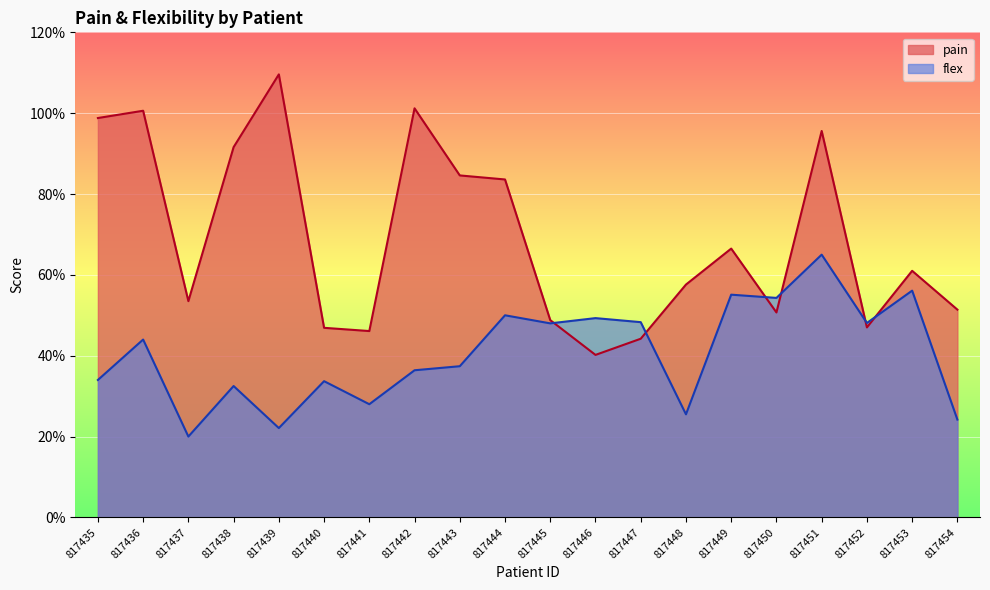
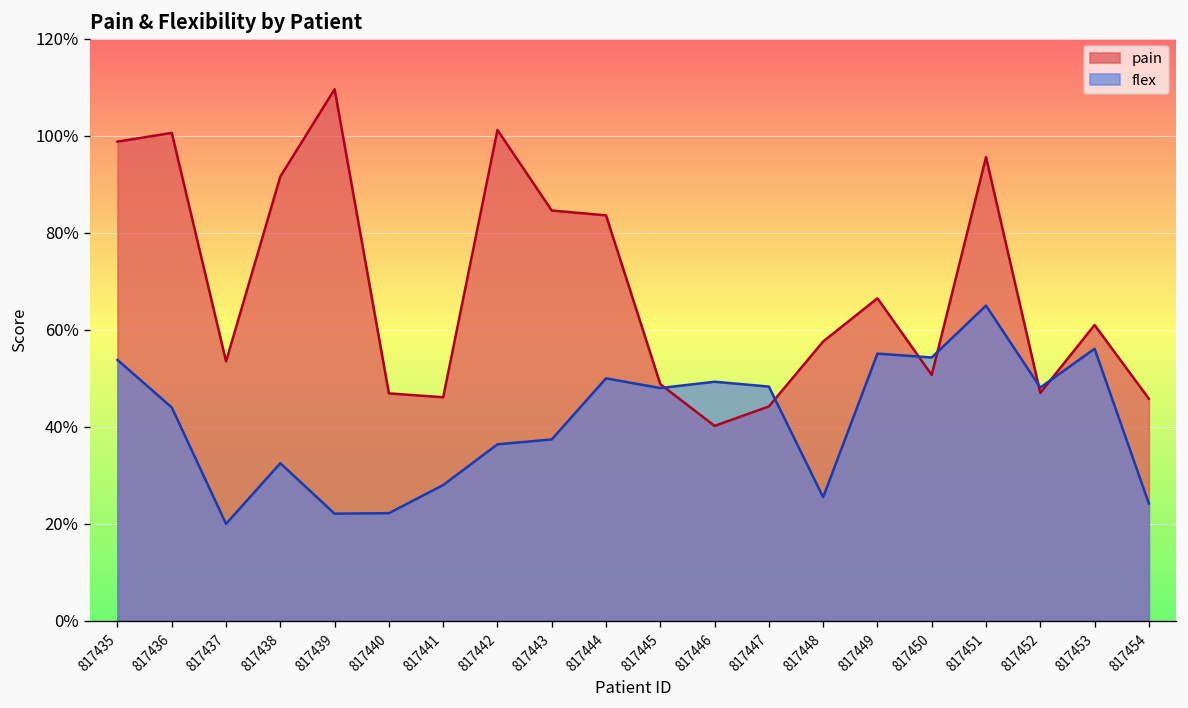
flex, 817435: 34% -> 54%
flex, 817440: 34% -> 22%
pain, 817454: 51% -> 46%
